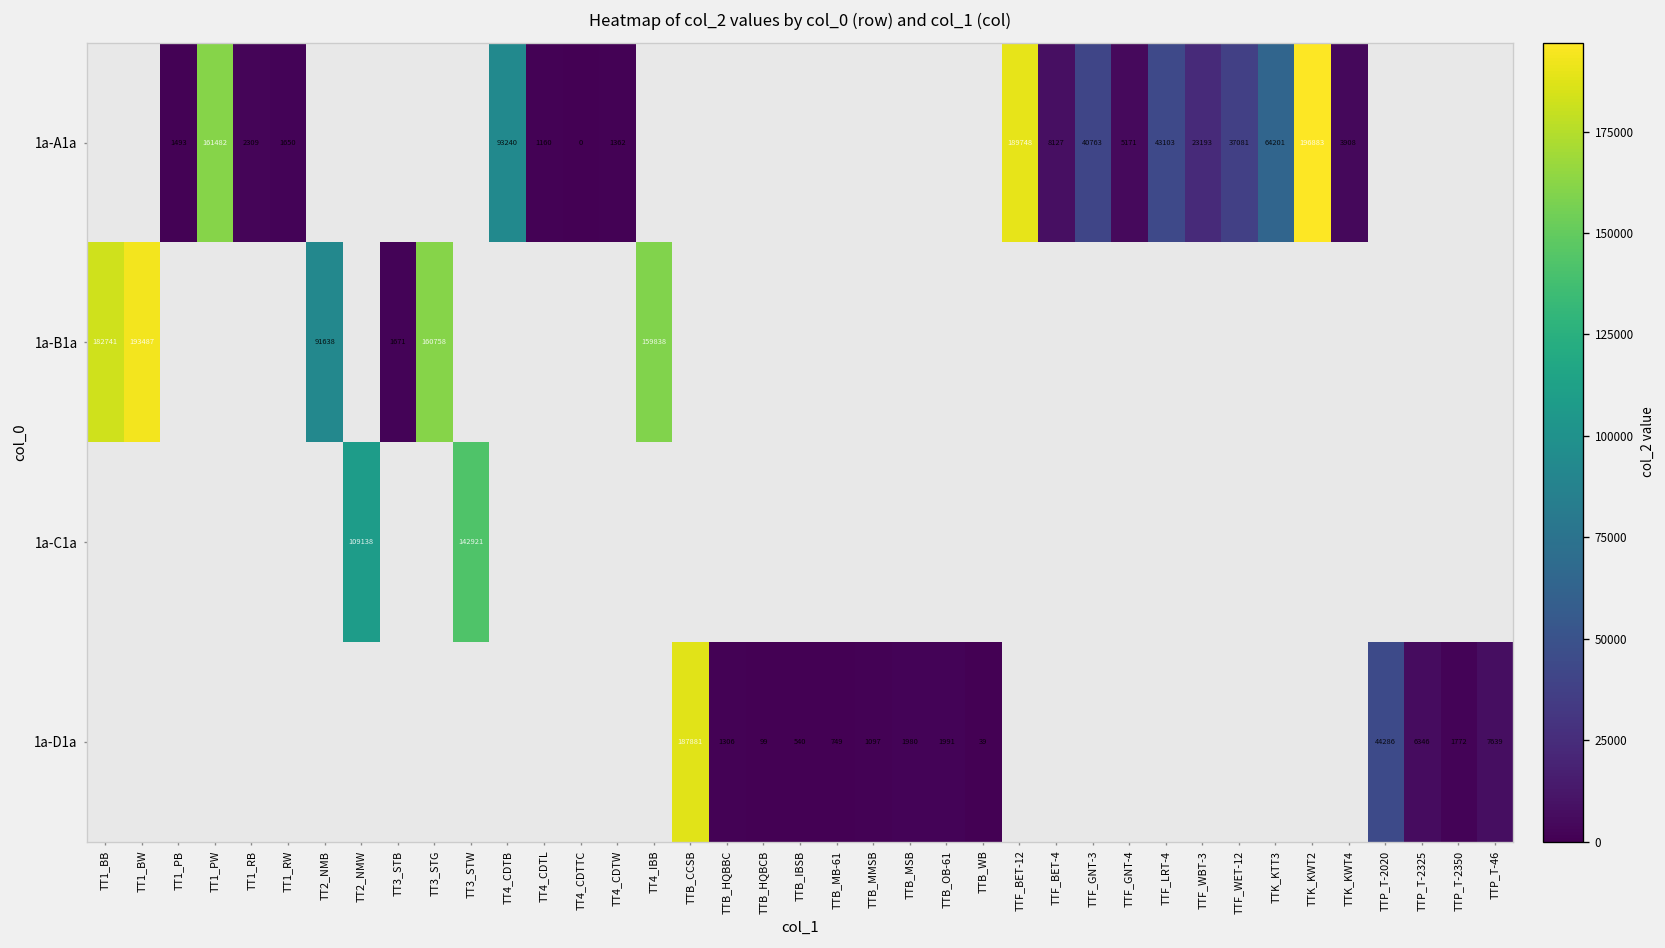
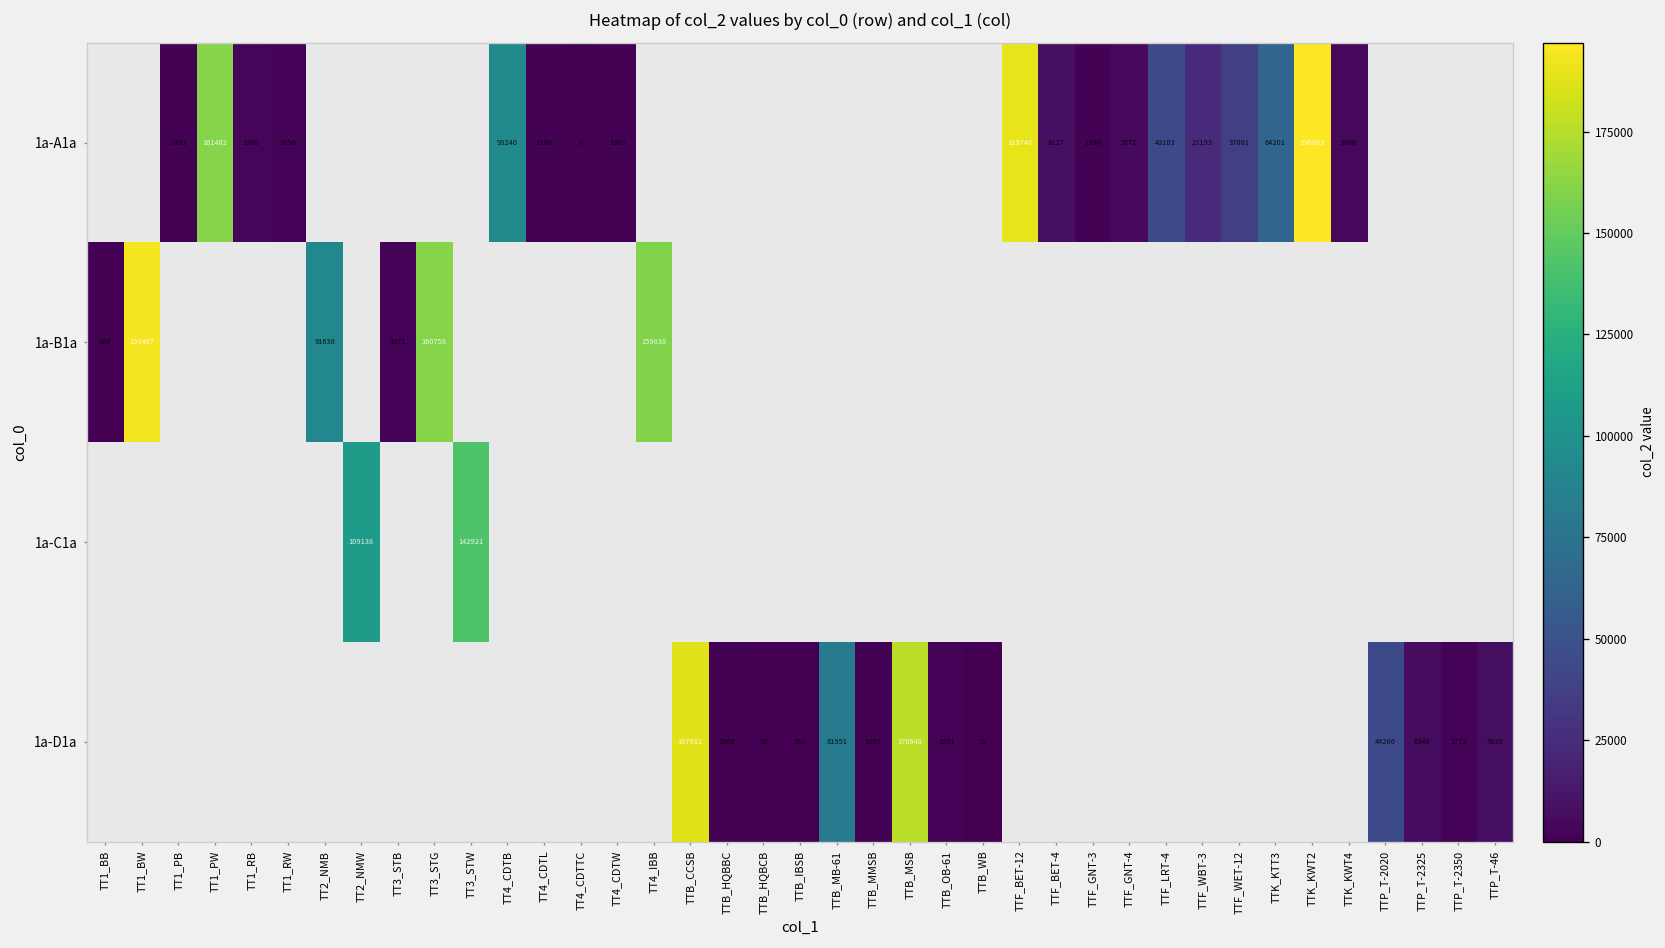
1a-A1a, TTF_GNT-3: 40763 -> 1290
1a-B1a, TT1_BB: 182741 -> 366
1a-D1a, TTB_MB-61: 749 -> 81951
1a-D1a, TTB_MSB: 1980 -> 176648
